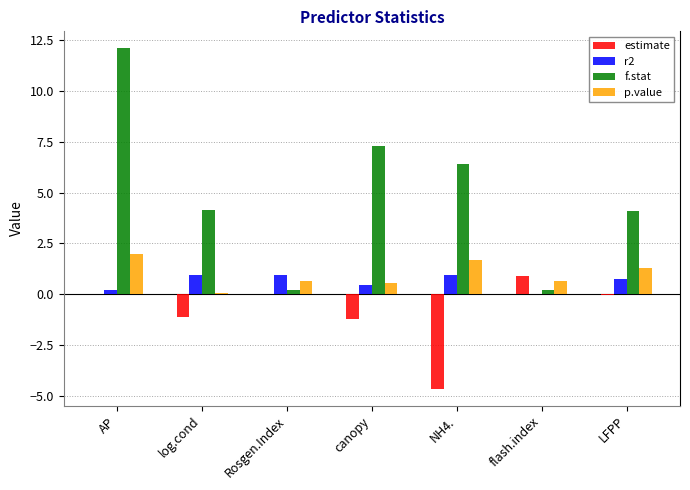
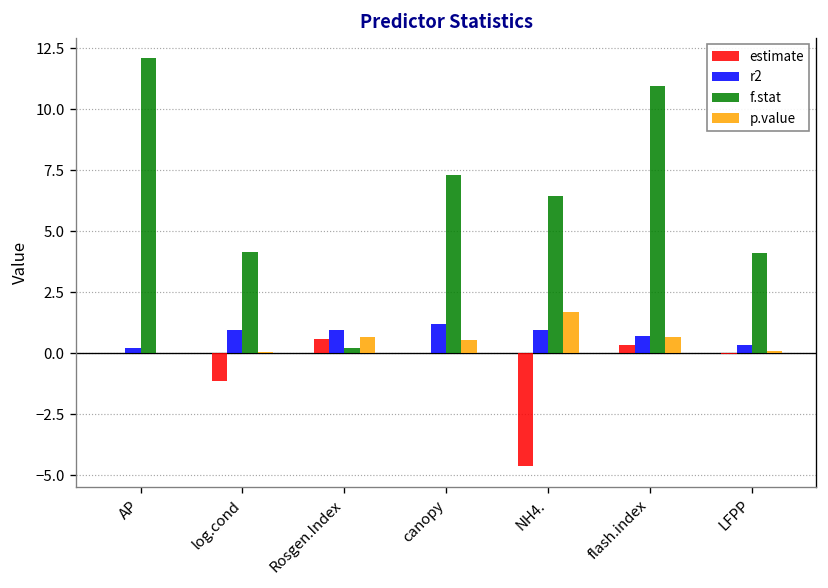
p.value, AP: 2.0 -> 0.0
estimate, Rosgen.Index: 0.0 -> 0.6
estimate, canopy: -1.2 -> 0.0
r2, canopy: 0.4 -> 1.2
estimate, flash.index: 0.9 -> 0.3
r2, flash.index: 0.0 -> 0.7
f.stat, flash.index: 0.2 -> 11.0
r2, LFPP: 0.8 -> 0.3
p.value, LFPP: 1.3 -> 0.1
